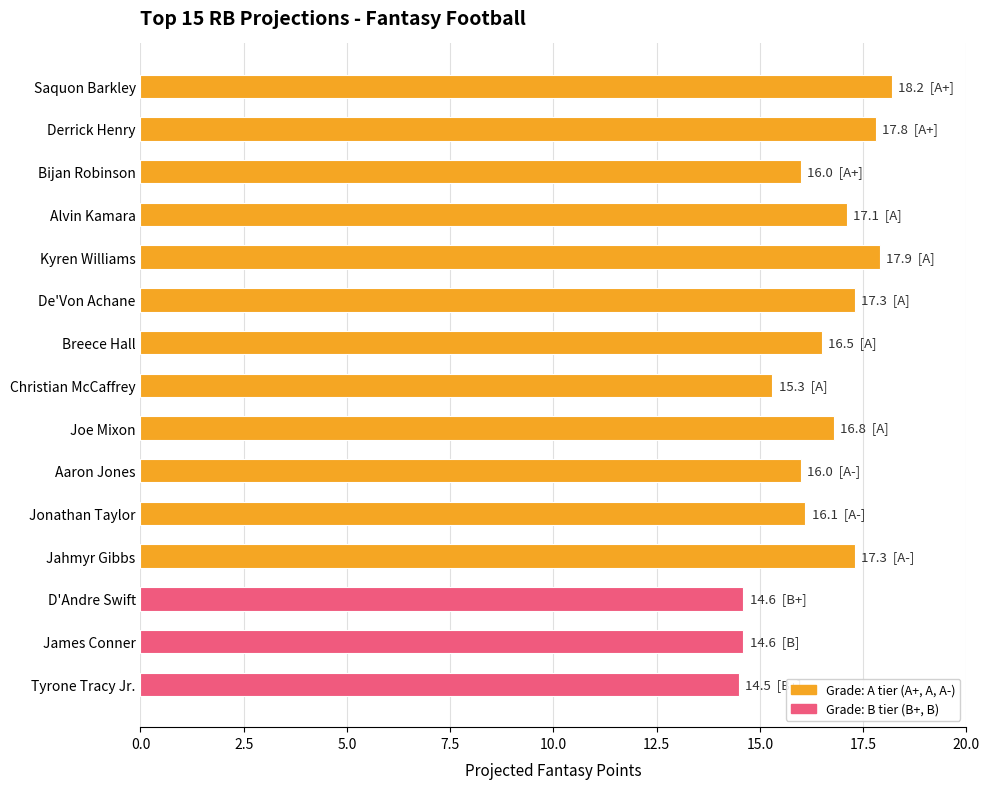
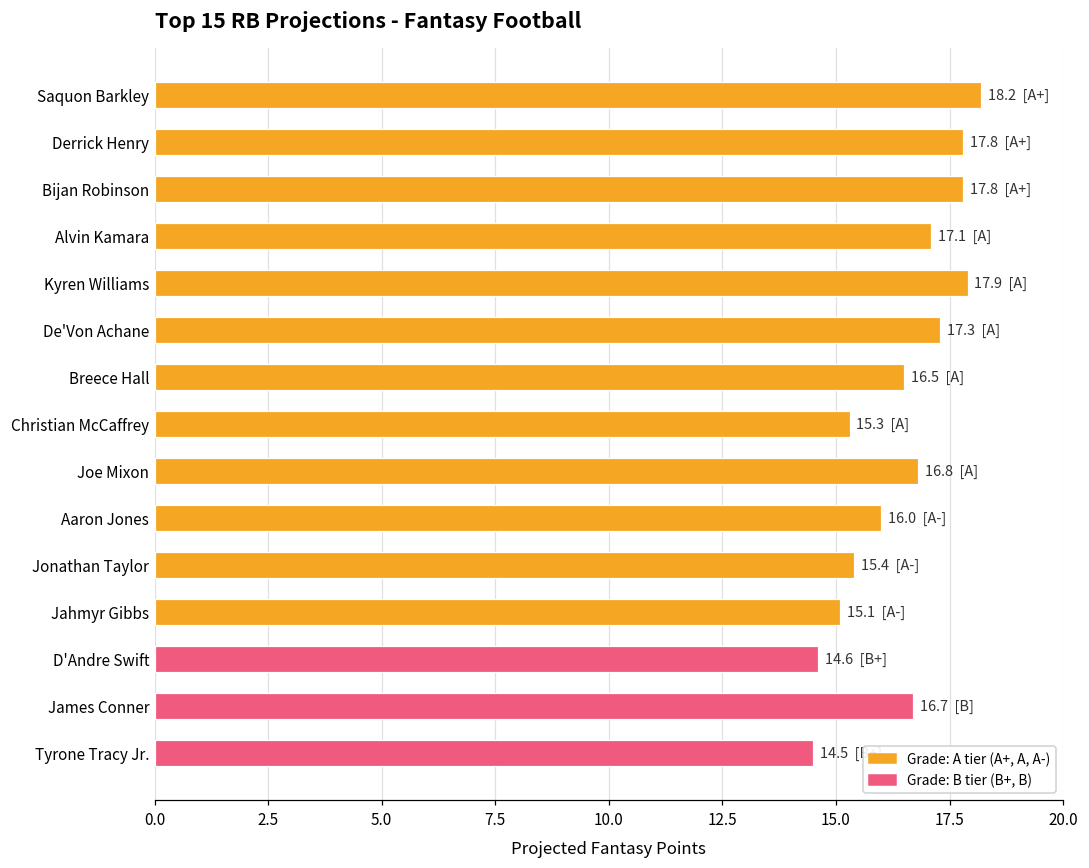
Bijan Robinson: 16.0 -> 17.8
Jonathan Taylor: 16.1 -> 15.4
Jahmyr Gibbs: 17.3 -> 15.1
James Conner: 14.6 -> 16.7
